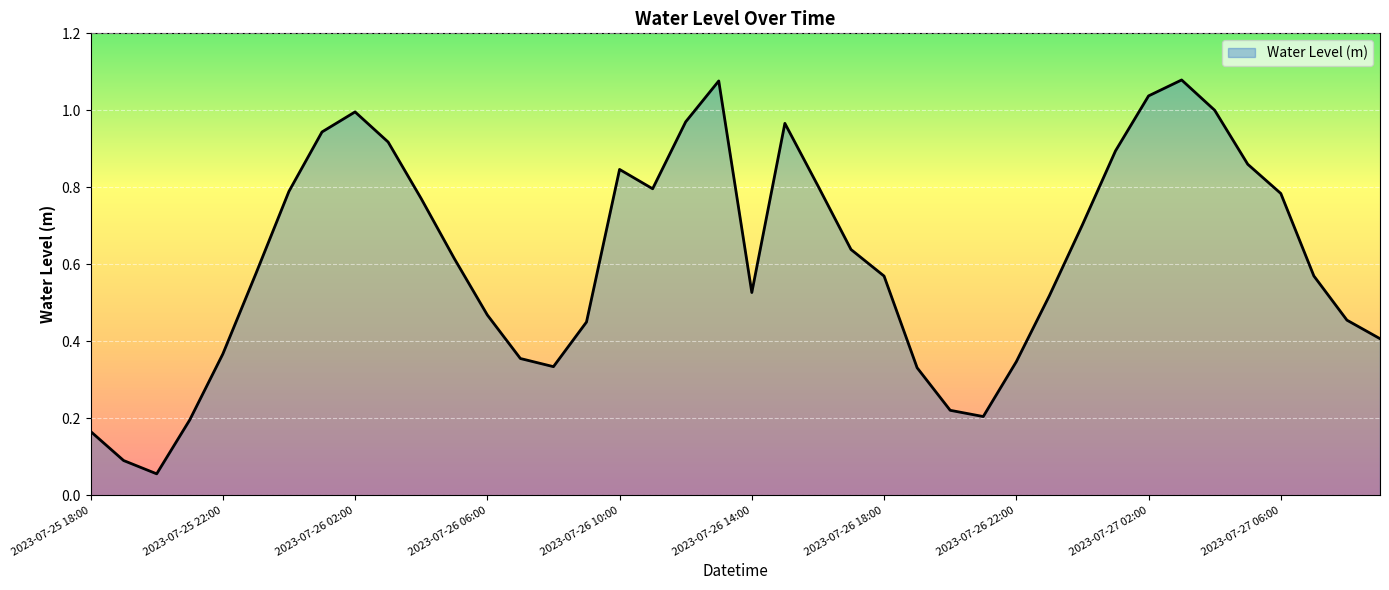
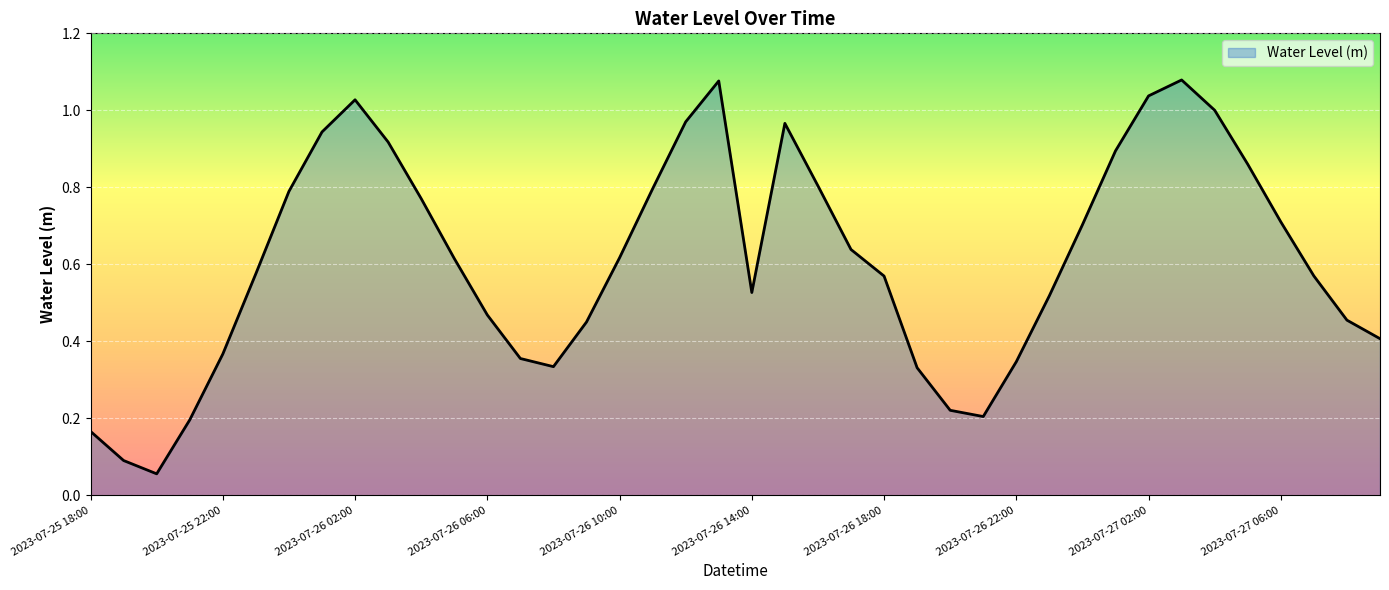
2023-07-26 02:00: 1.00 -> 1.03
2023-07-26 10:00: 0.85 -> 0.62
2023-07-27 06:00: 0.78 -> 0.71
